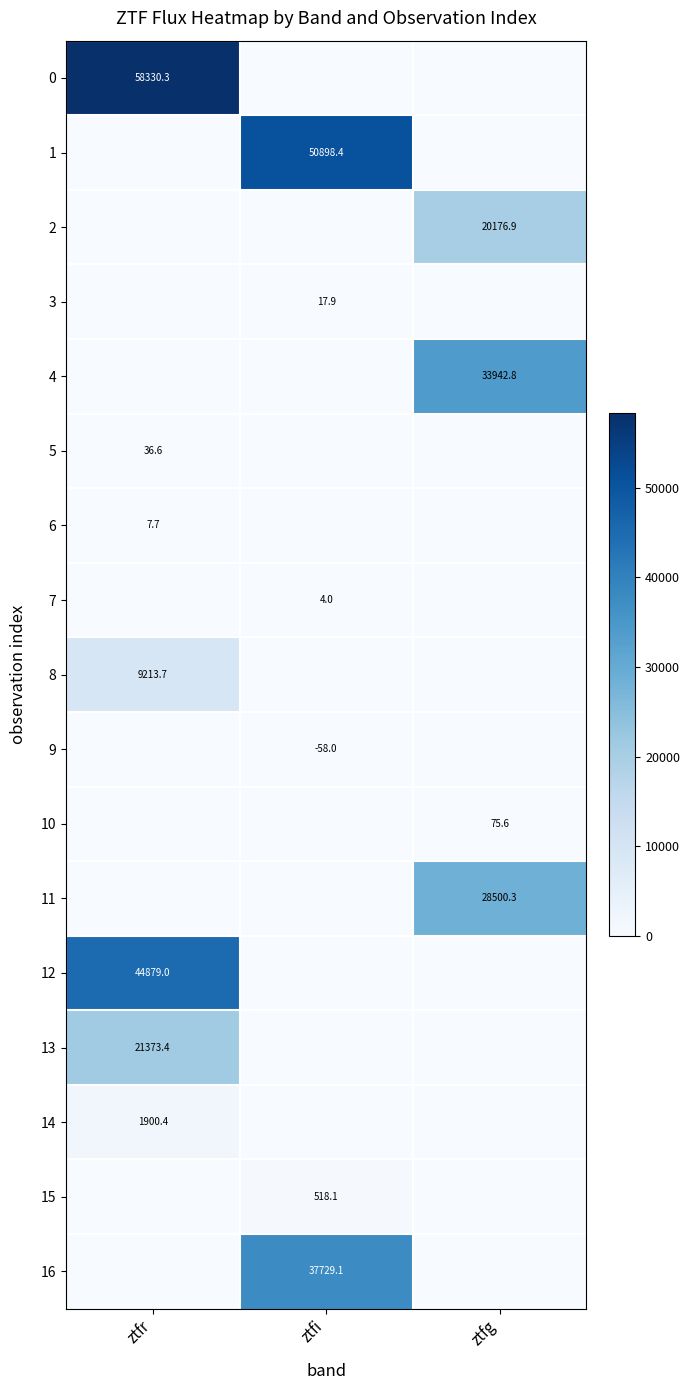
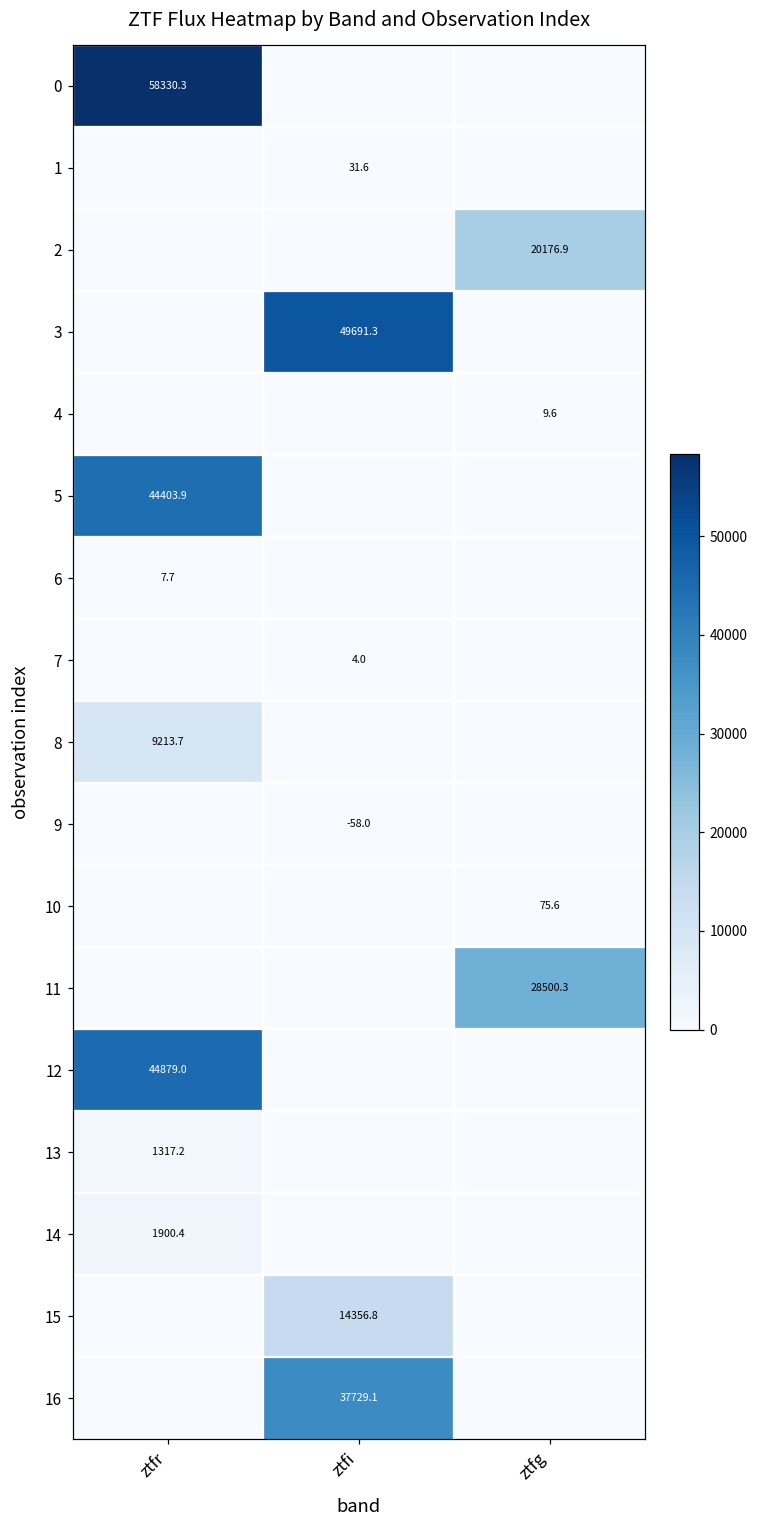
1, ztfi: 50898.4 -> 31.6
3, ztfi: 17.9 -> 49691.3
4, ztfg: 33942.8 -> 9.6
5, ztfr: 36.6 -> 44403.9
13, ztfr: 21373.4 -> 1317.2
15, ztfi: 518.1 -> 14356.8
